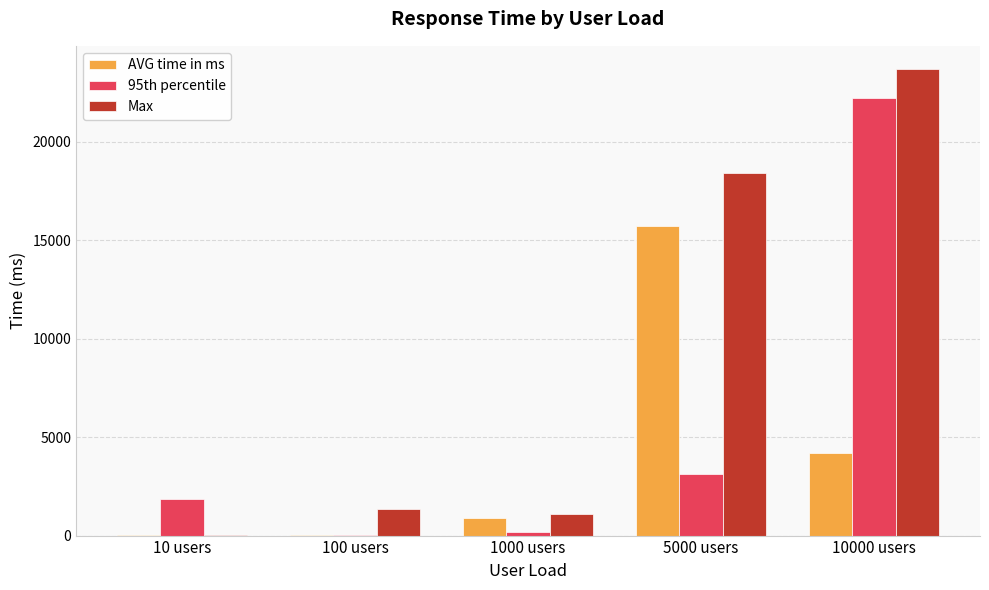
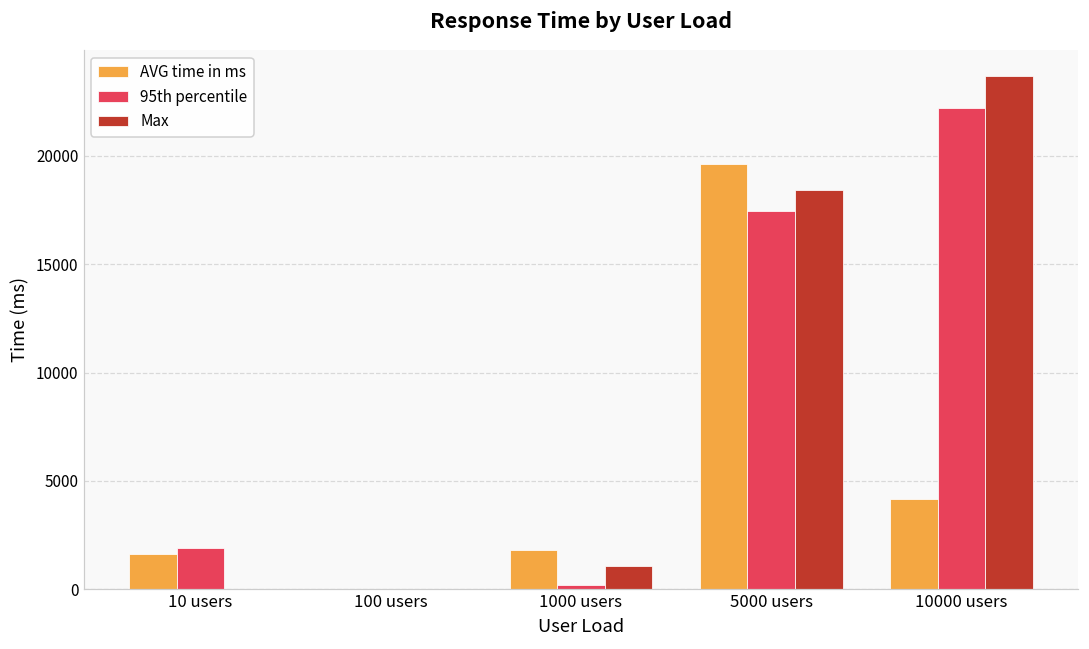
AVG time in ms, 10 users: 0 -> 1600
Max, 100 users: 1400 -> 0
AVG time in ms, 1000 users: 900 -> 1800
AVG time in ms, 5000 users: 15700 -> 19600
95th percentile, 5000 users: 3100 -> 17400
